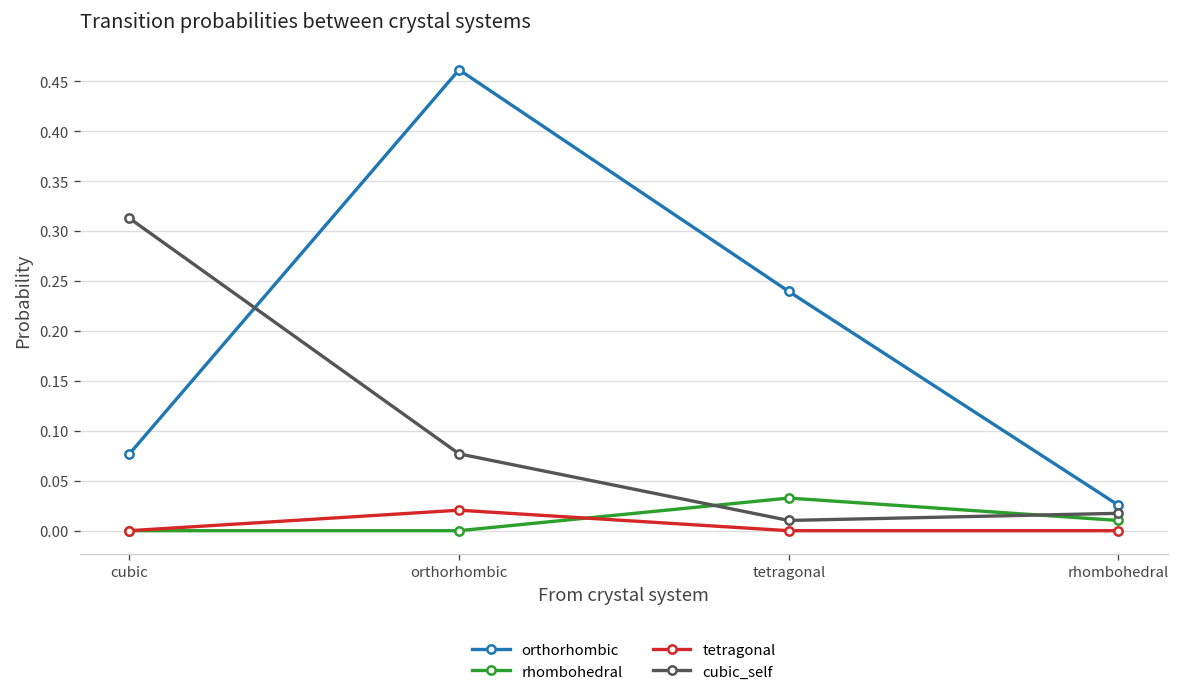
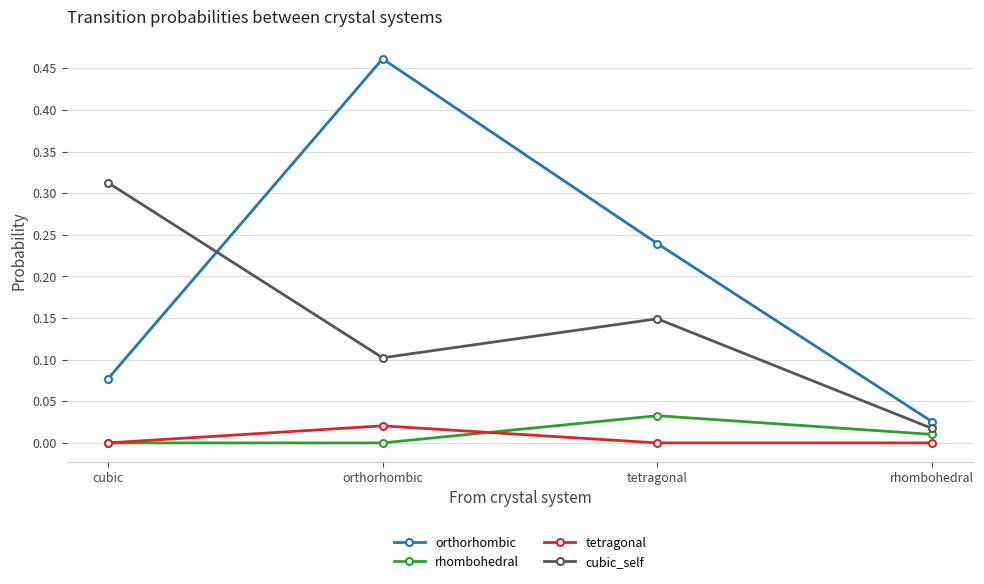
cubic_self, orthorhombic: 0.08 -> 0.10
cubic_self, tetragonal: 0.01 -> 0.15
